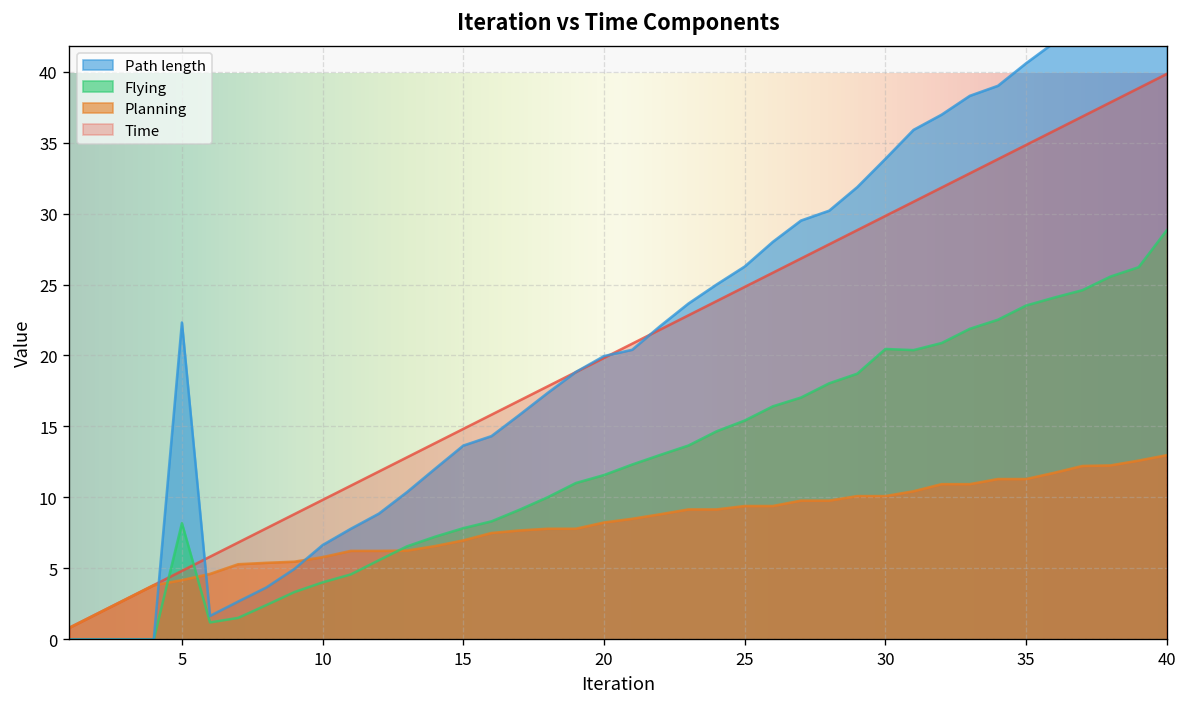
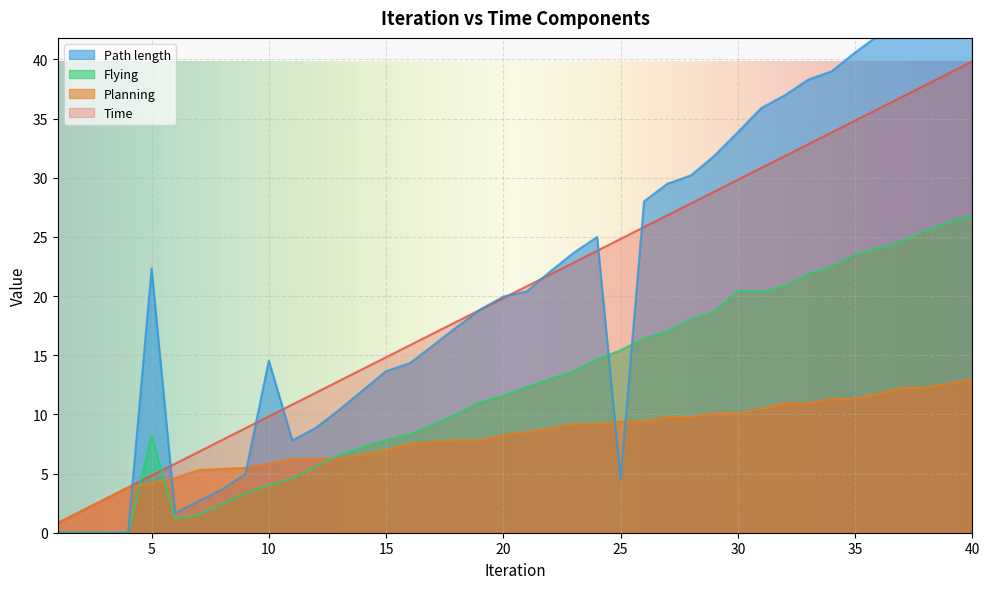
Path length, 10: 6.6 -> 14.6
Path length, 25: 26.3 -> 4.5
Flying, 40: 28.8 -> 26.8
